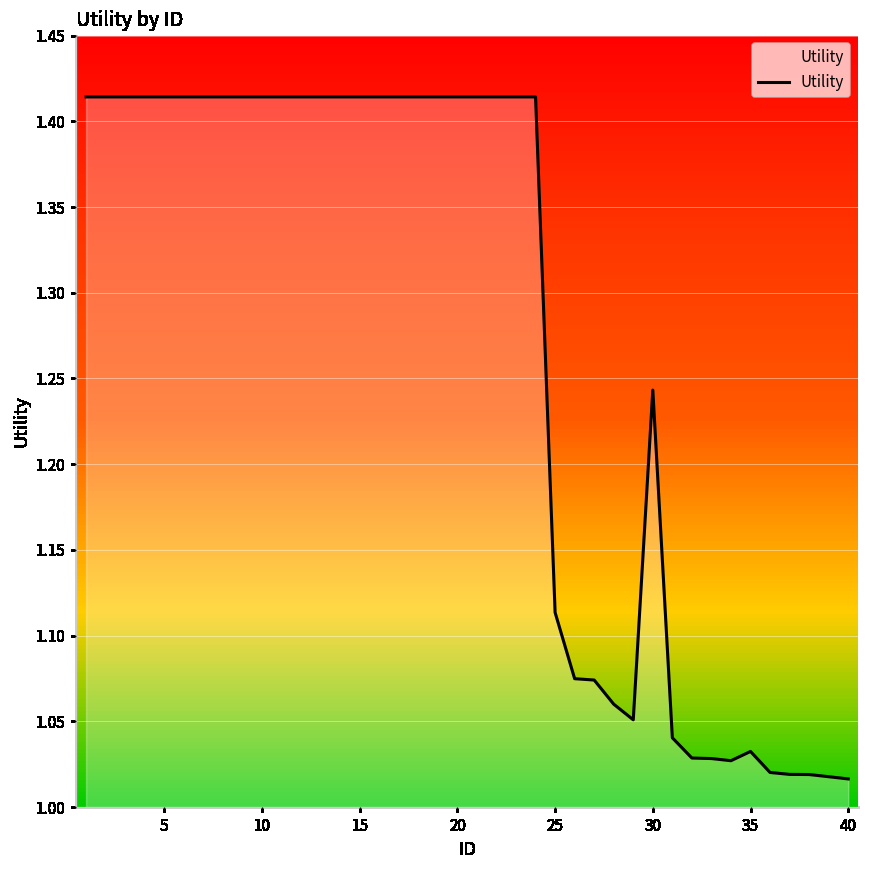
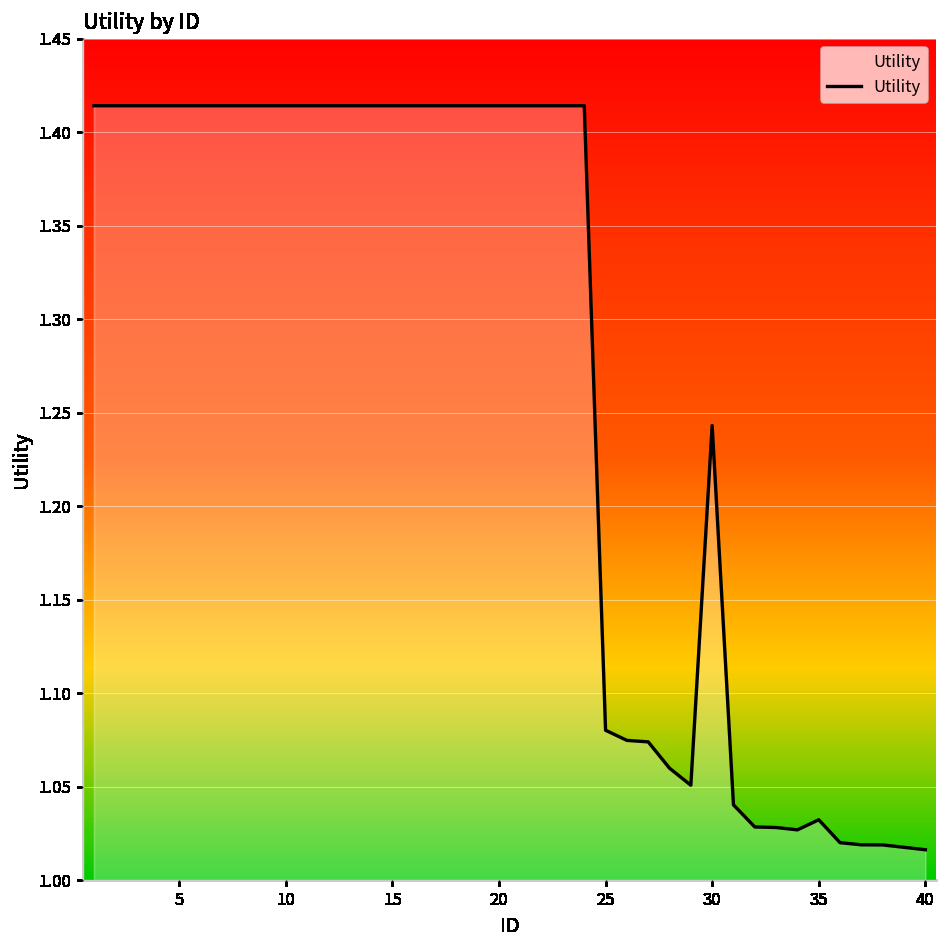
25: 1.113 -> 1.080
